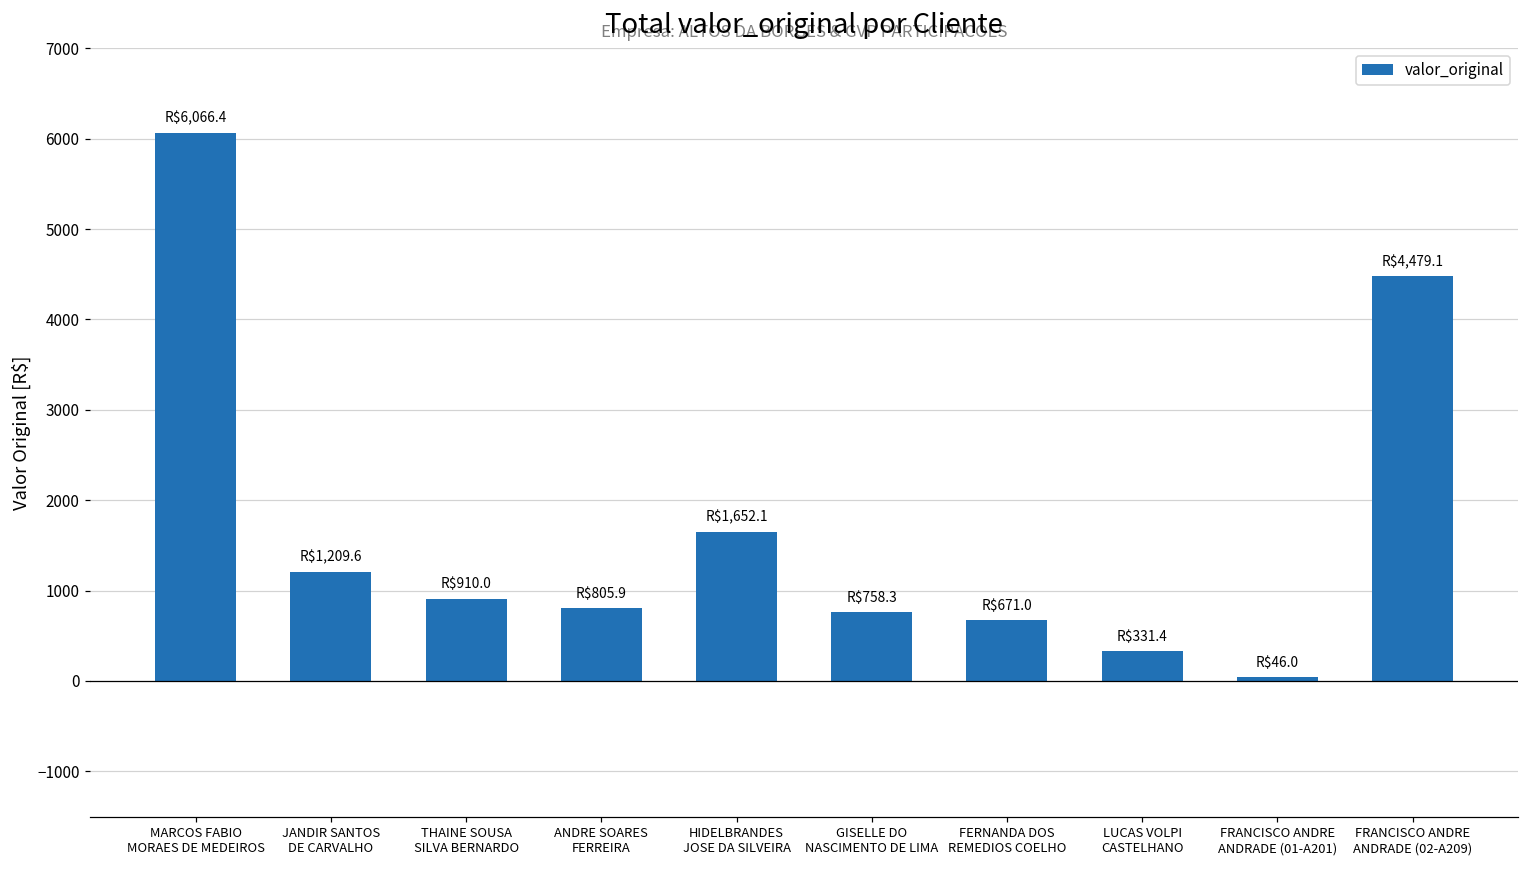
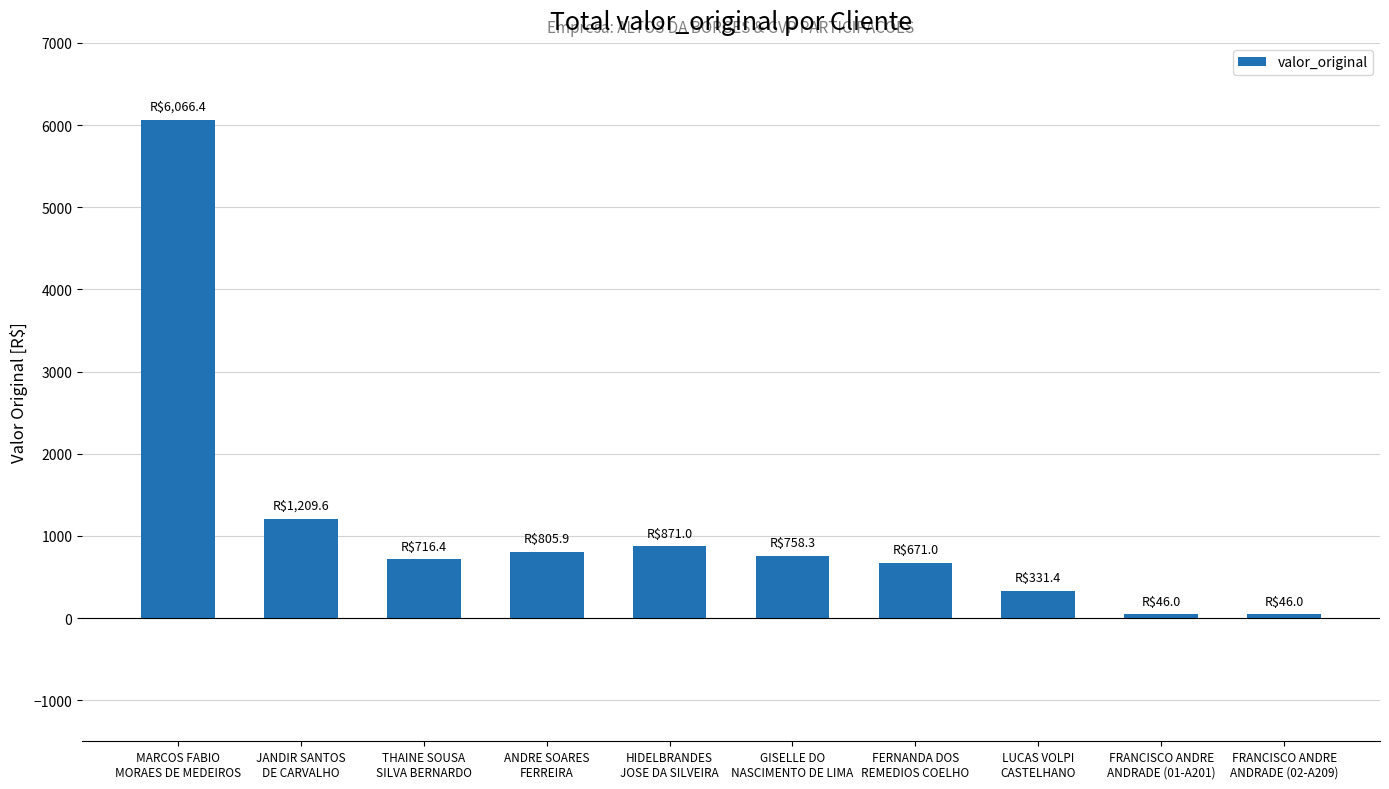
THAINE SOUSA SILVA BERNARDO: $910.0 -> $716.4
HIDELBRANDES JOSE DA SILVEIRA: $1,652.1 -> $871.0
FRANCISCO ANDRE ANDRADE (02-A209): $4,479.1 -> $46.0
